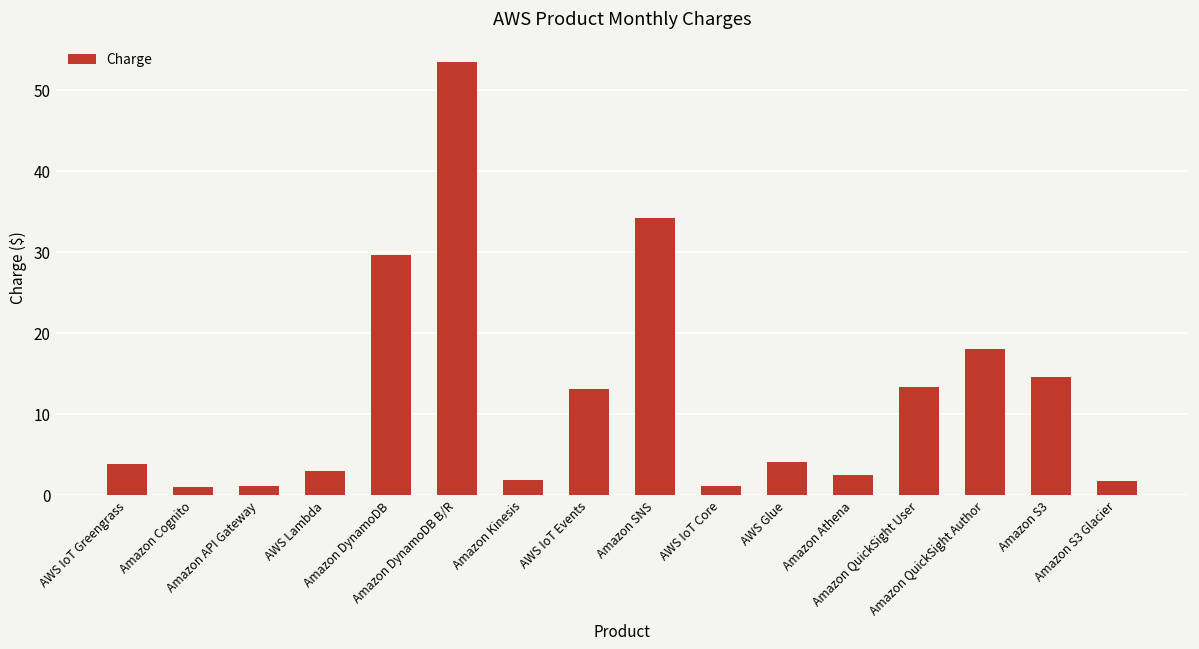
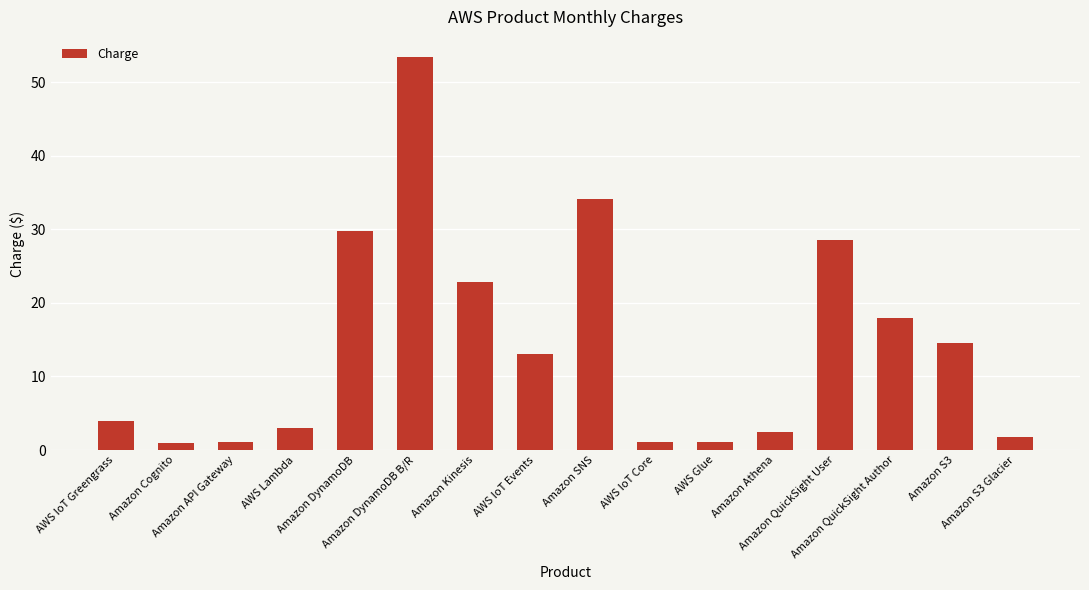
Amazon Kinesis: 2 -> 23
AWS Glue: 4 -> 1
Amazon QuickSight User: 13 -> 29
